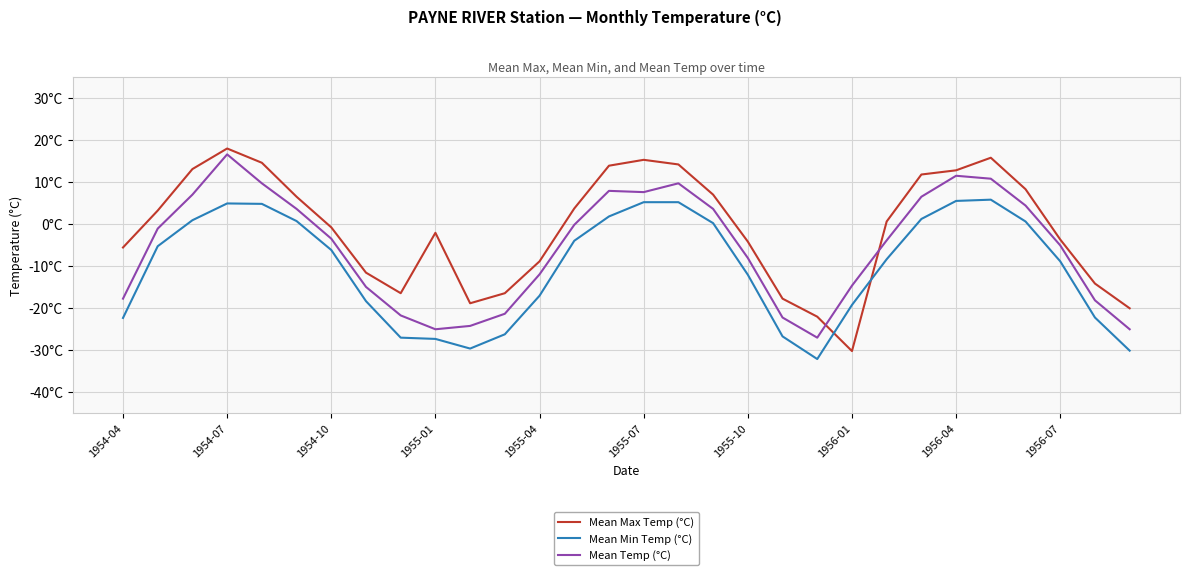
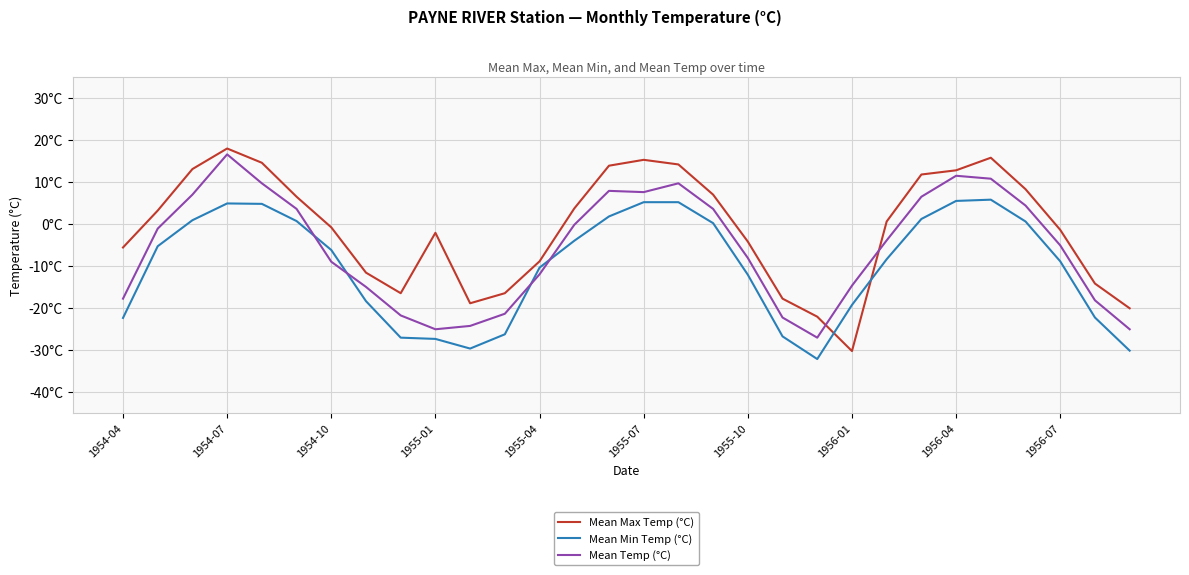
Mean Temp (°C), 1954-10: -4°C -> -9°C
Mean Min Temp (°C), 1955-04: -17°C -> -10°C
Mean Max Temp (°C), 1956-07: -4°C -> -1°C
